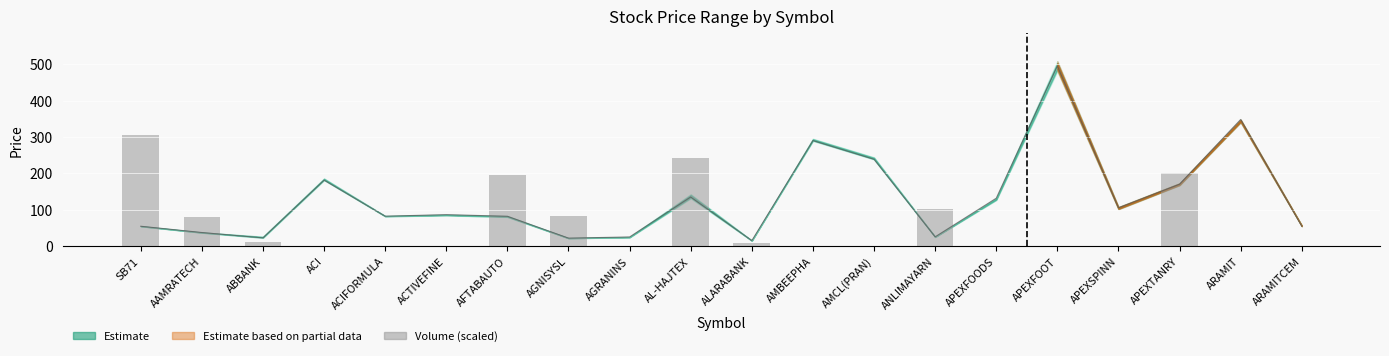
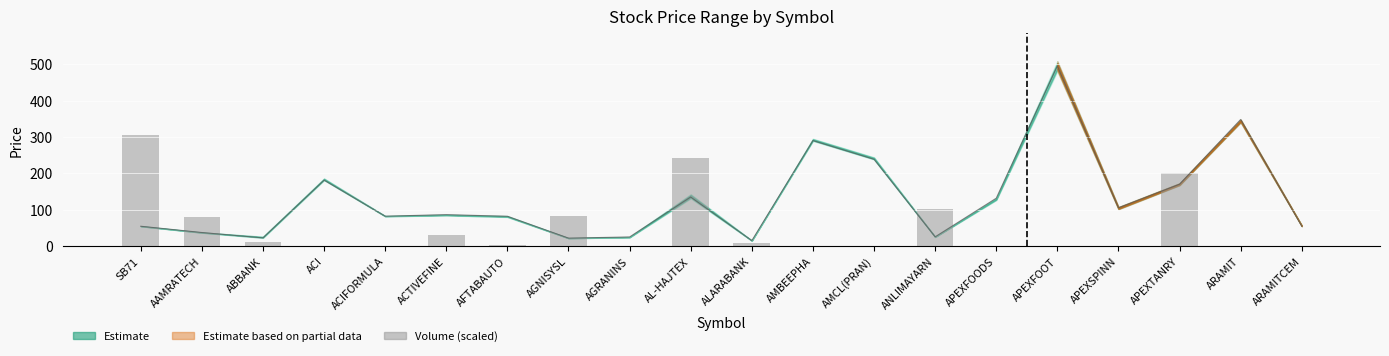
Volume (scaled), ACTIVEFINE: 0 -> 30
Volume (scaled), AFTABAUTO: 200 -> 0
